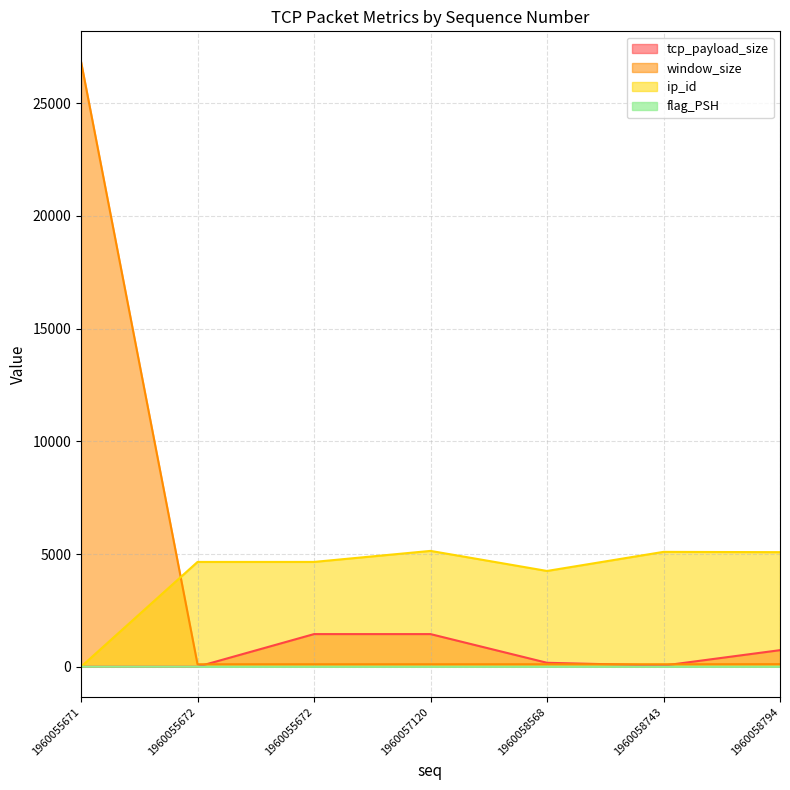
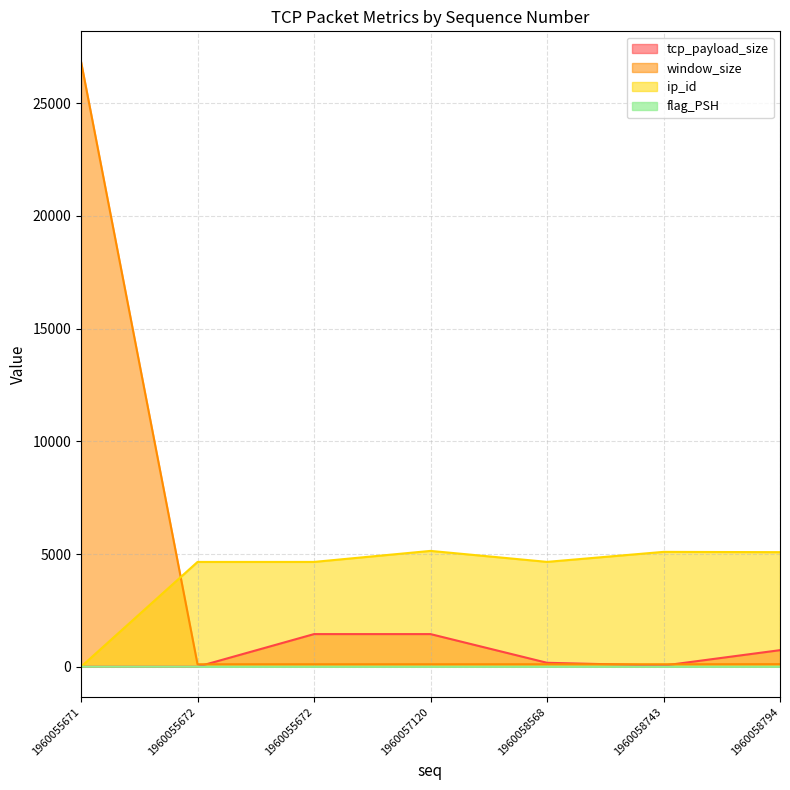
ip_id, 1960058568: 4200 -> 4700
